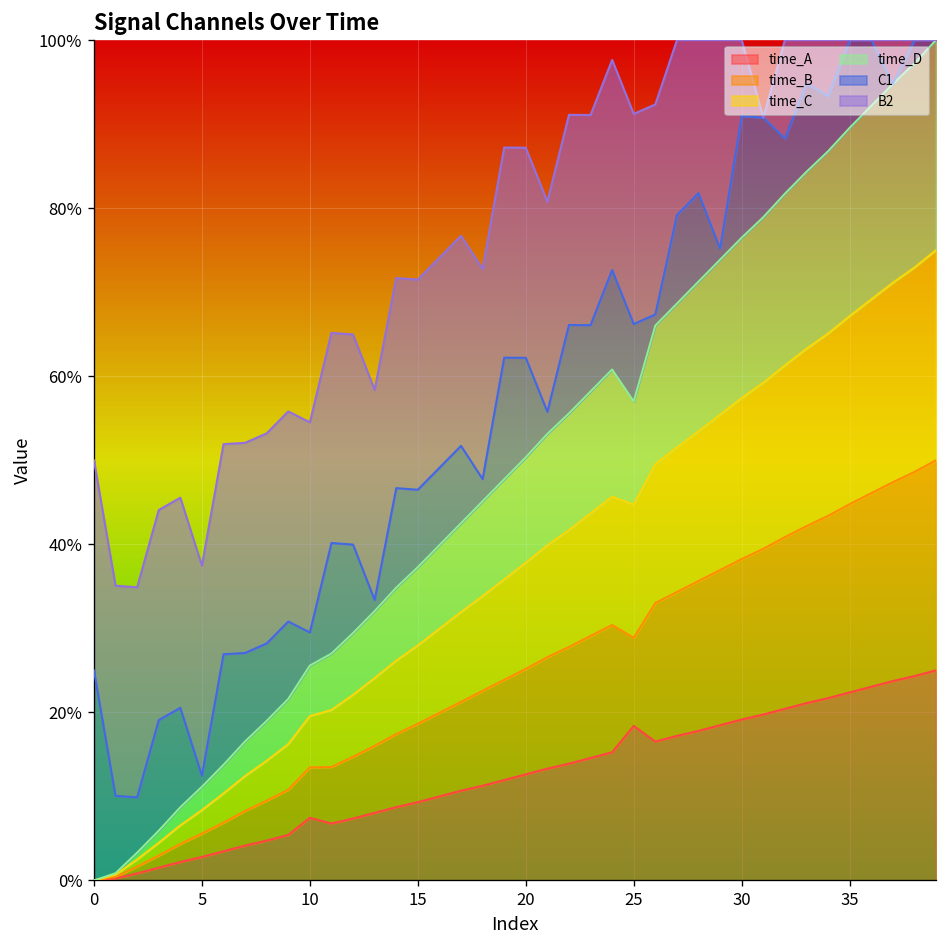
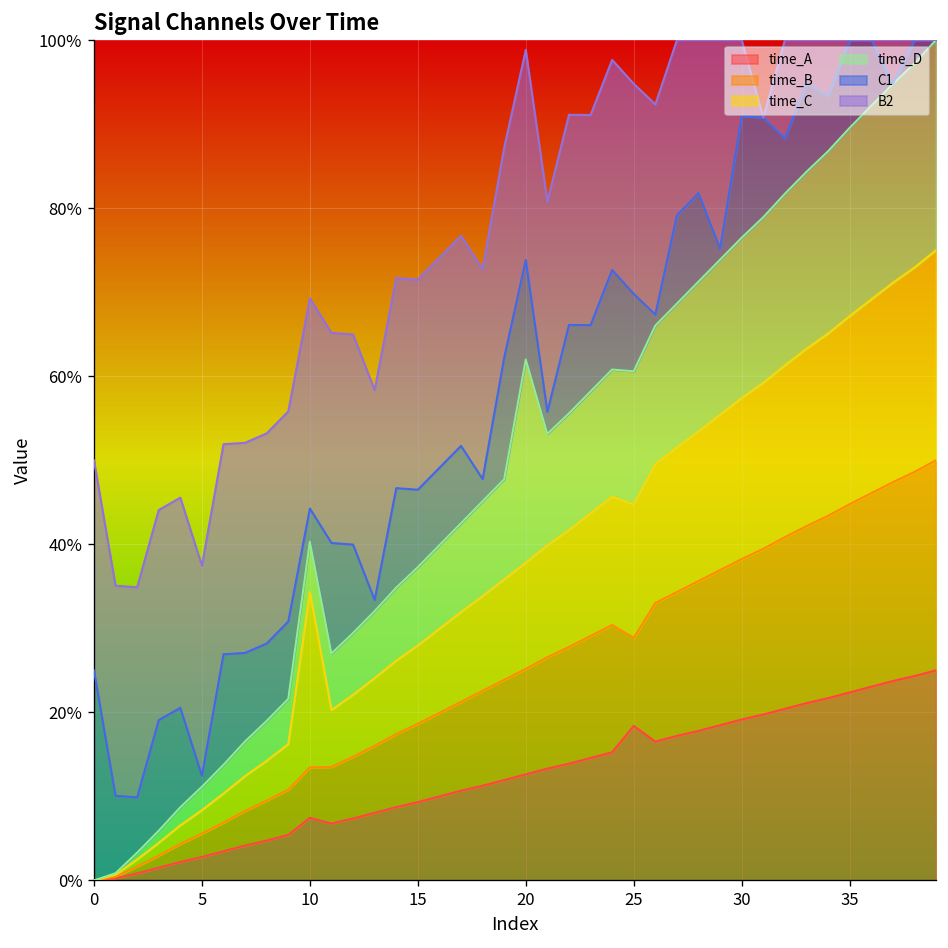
time_C, 10: 6% -> 21%
time_D, 20: 13% -> 24%
time_D, 25: 12% -> 16%
